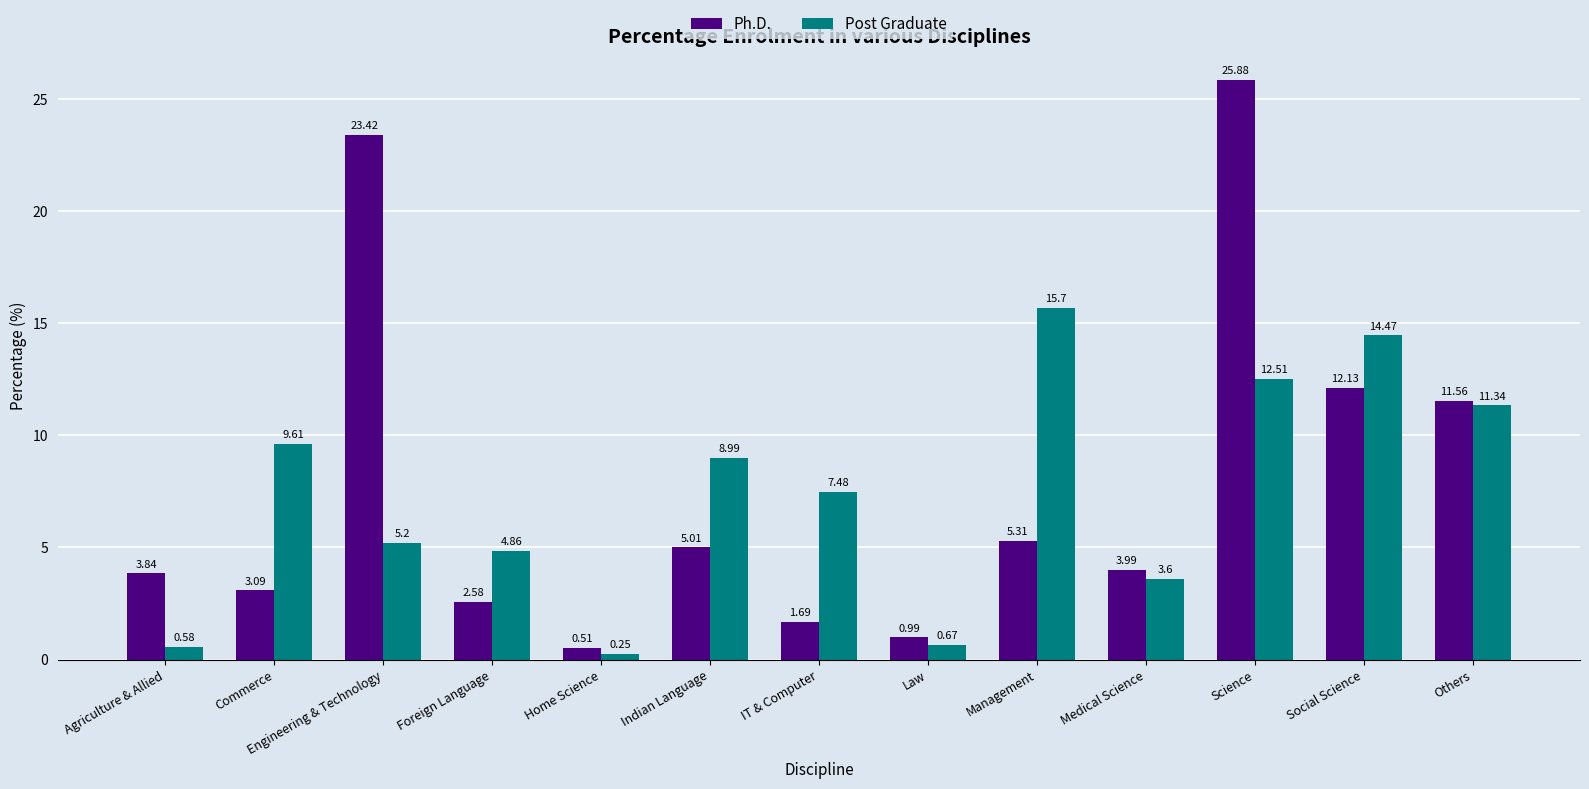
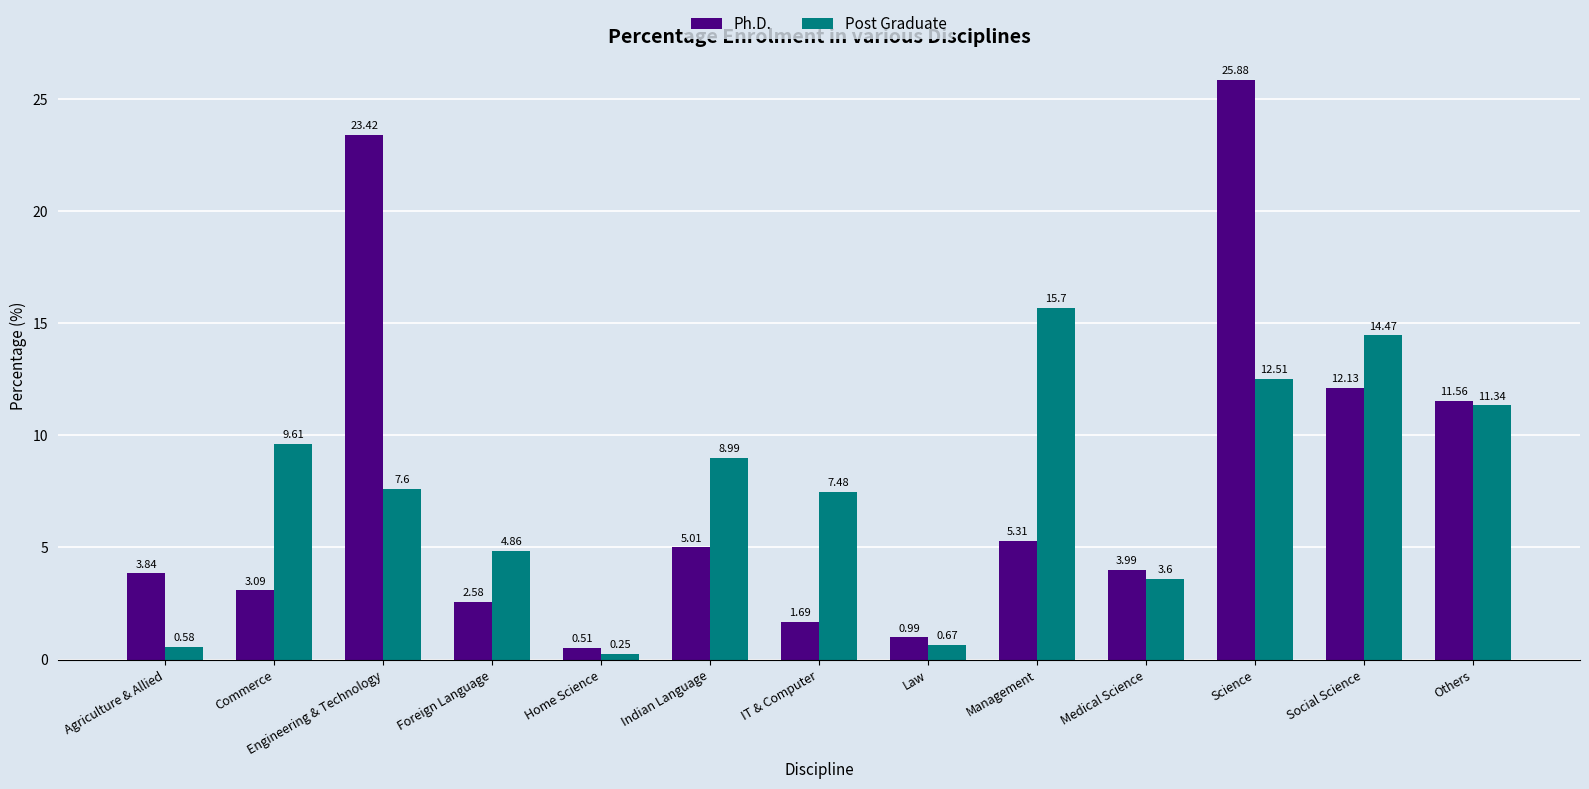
Post Graduate, Engineering & Technology: 5.2 -> 7.6
